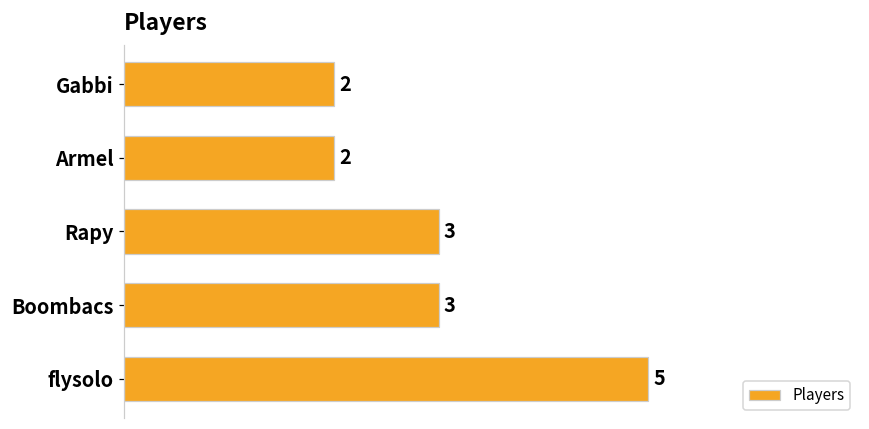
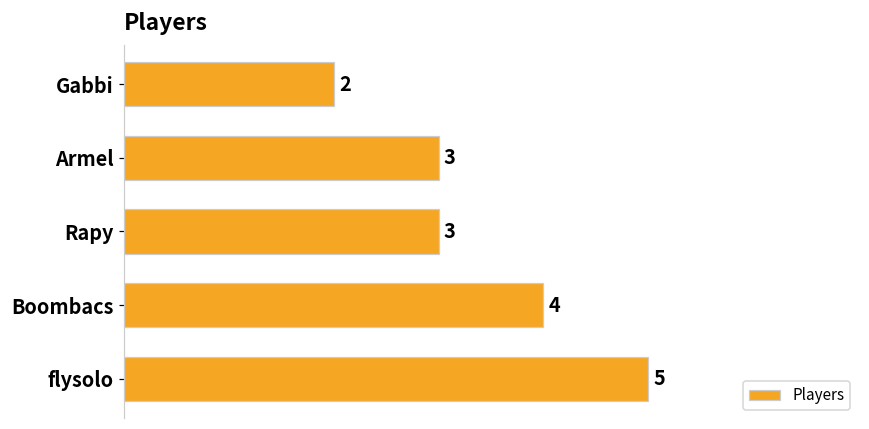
Armel: 2 -> 3
Boombacs: 3 -> 4
